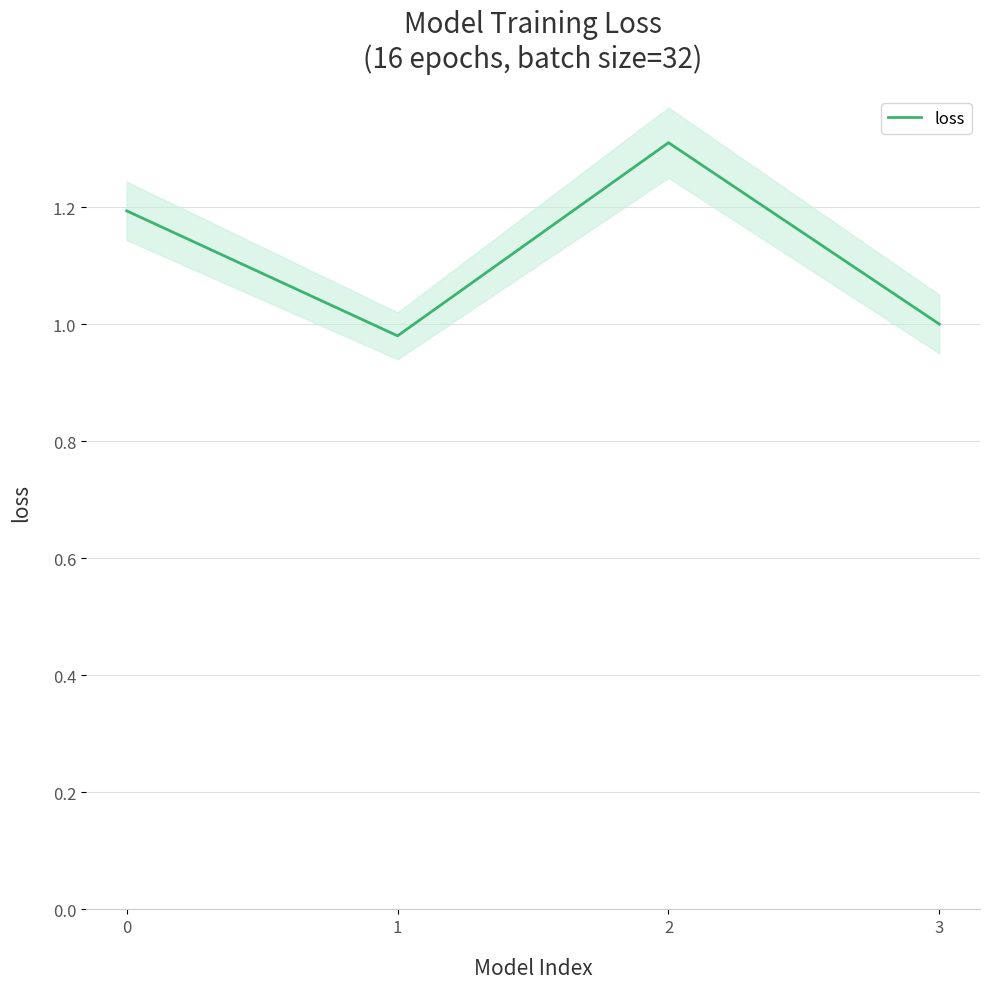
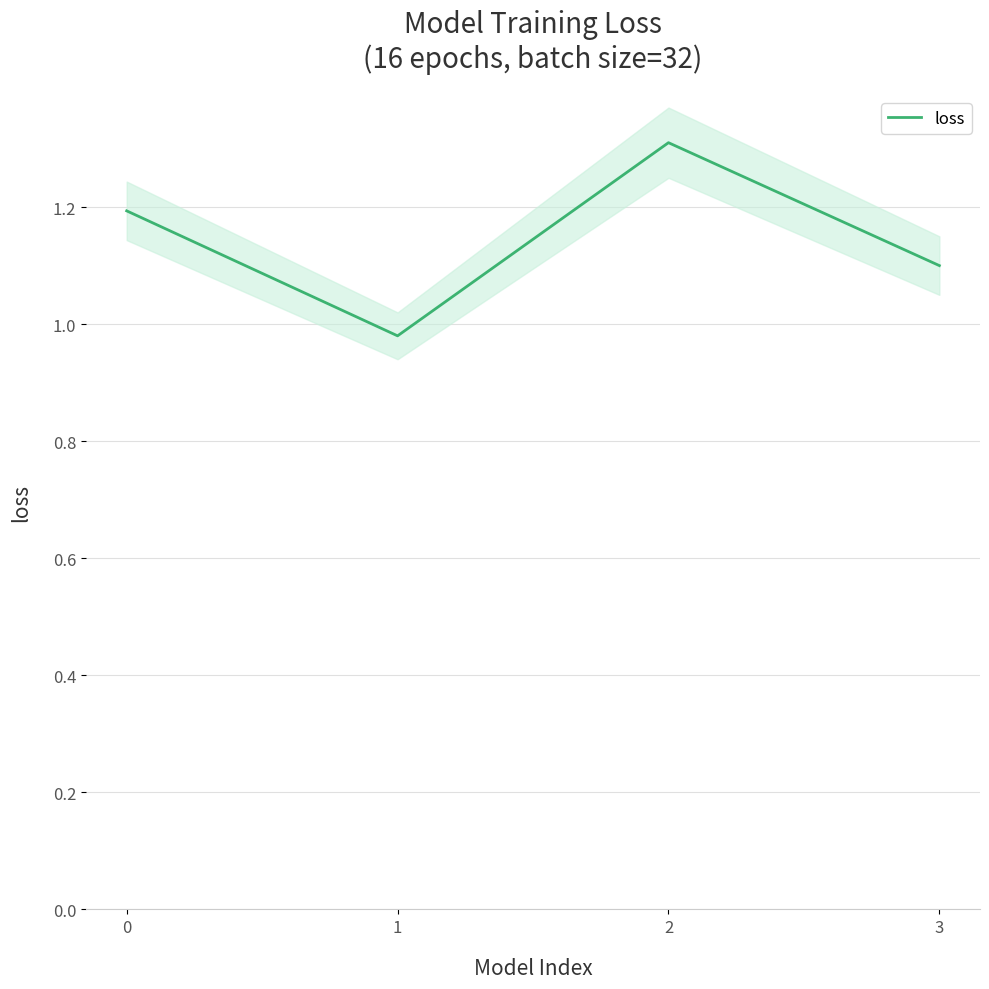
loss, 3: 1.0 -> 1.1
